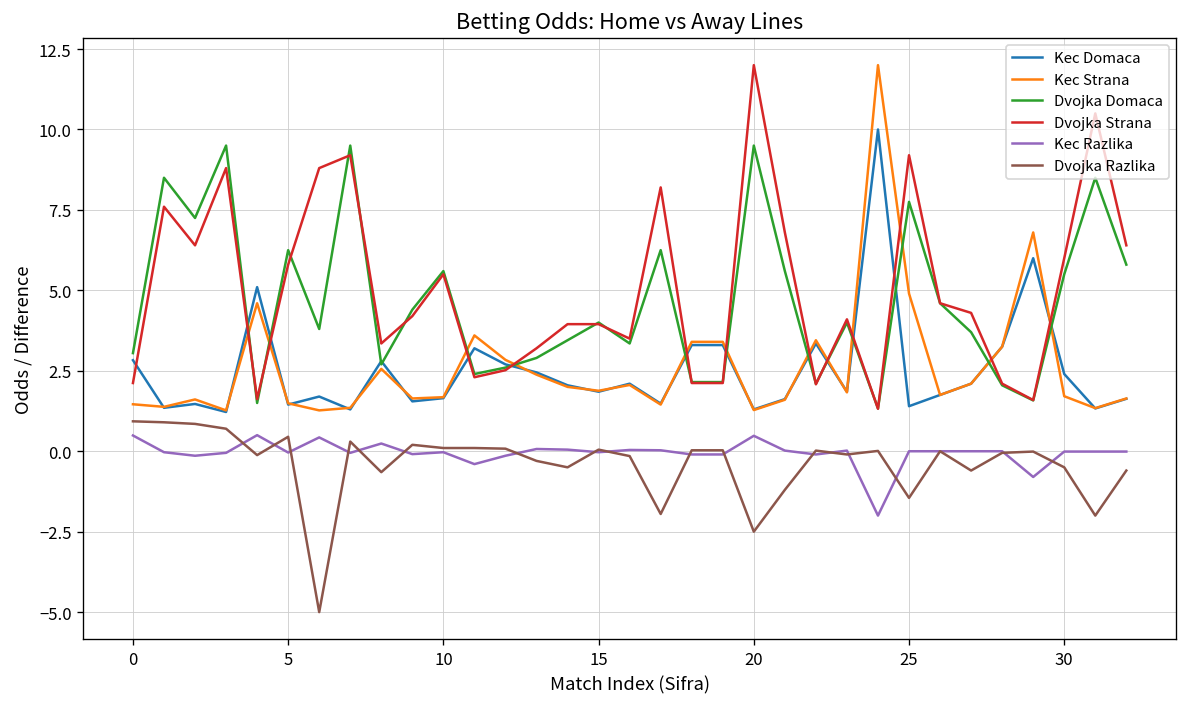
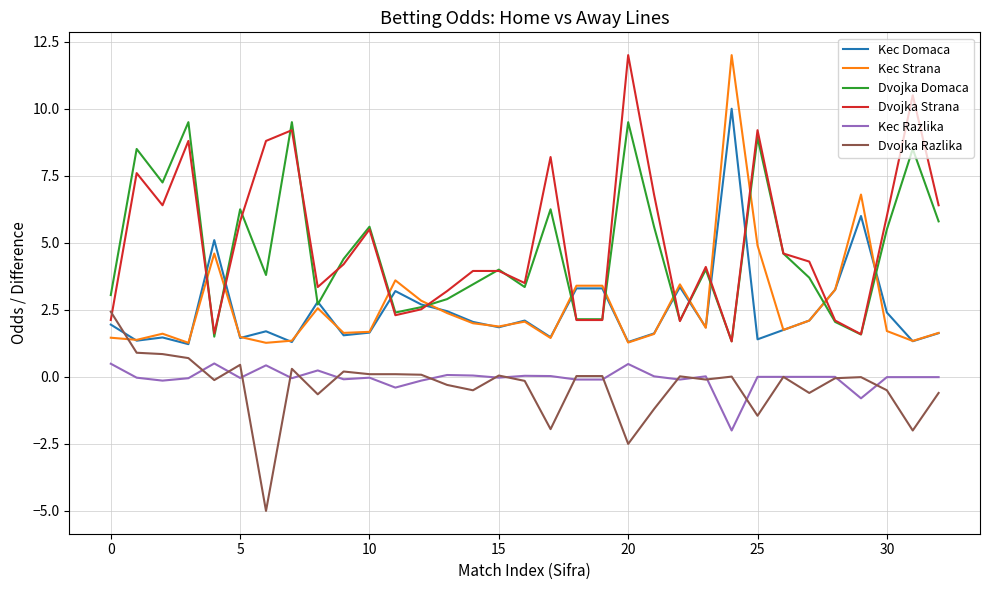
Kec Domaca, 0: 2.8 -> 2.0
Dvojka Razlika, 0: 0.9 -> 2.4
Dvojka Domaca, 25: 7.8 -> 8.9
